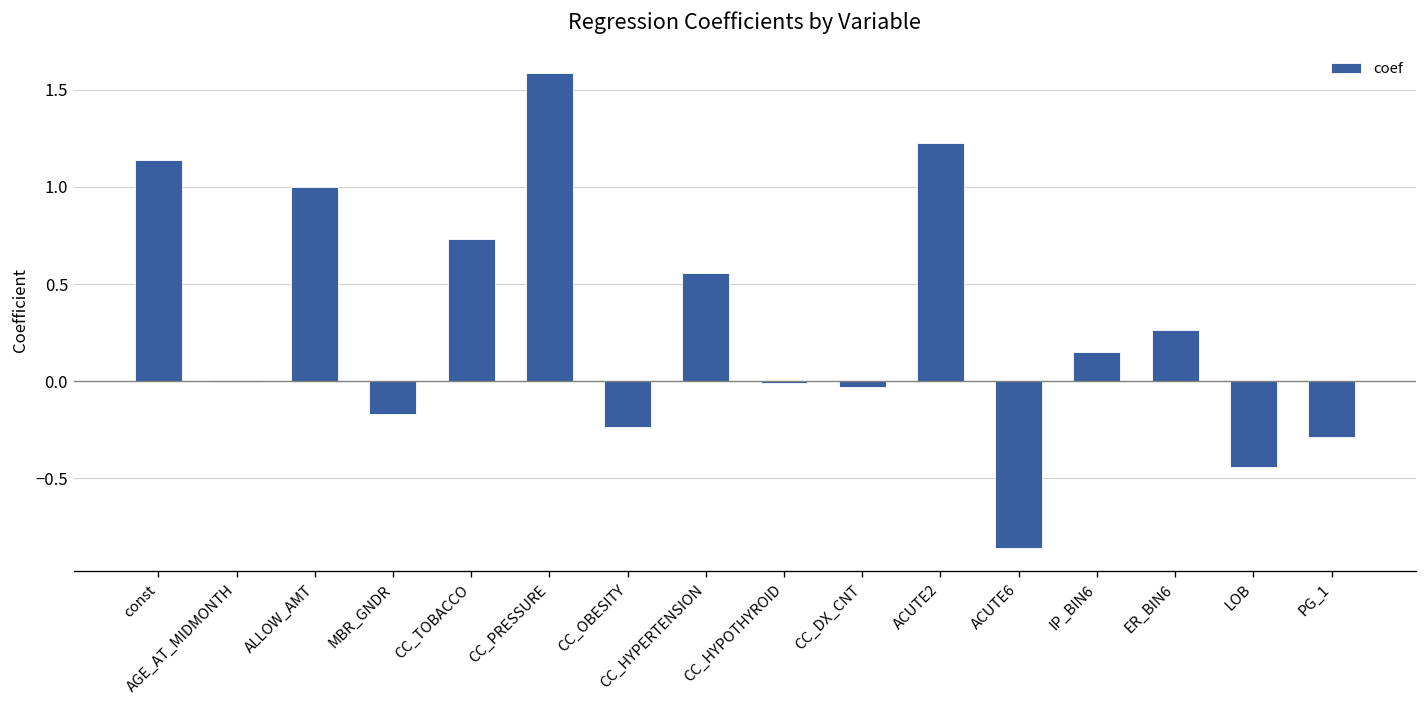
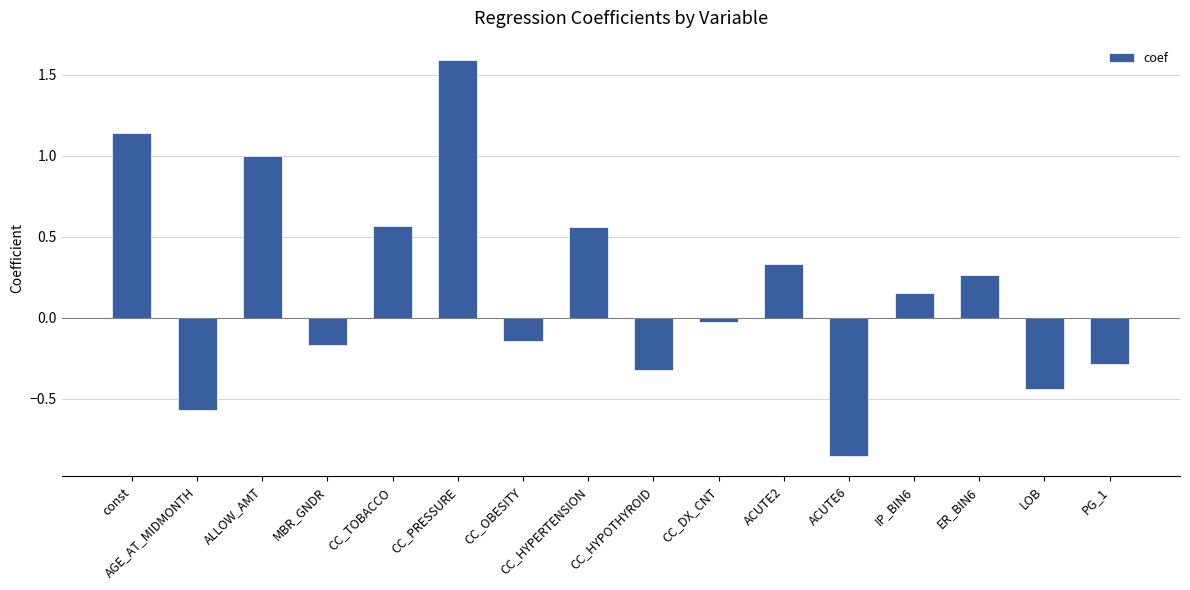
AGE_AT_MIDMONTH: -0.01 -> -0.57
CC_TOBACCO: 0.73 -> 0.57
CC_OBESITY: -0.24 -> -0.14
CC_HYPOTHYROID: -0.01 -> -0.32
ACUTE2: 1.23 -> 0.33
